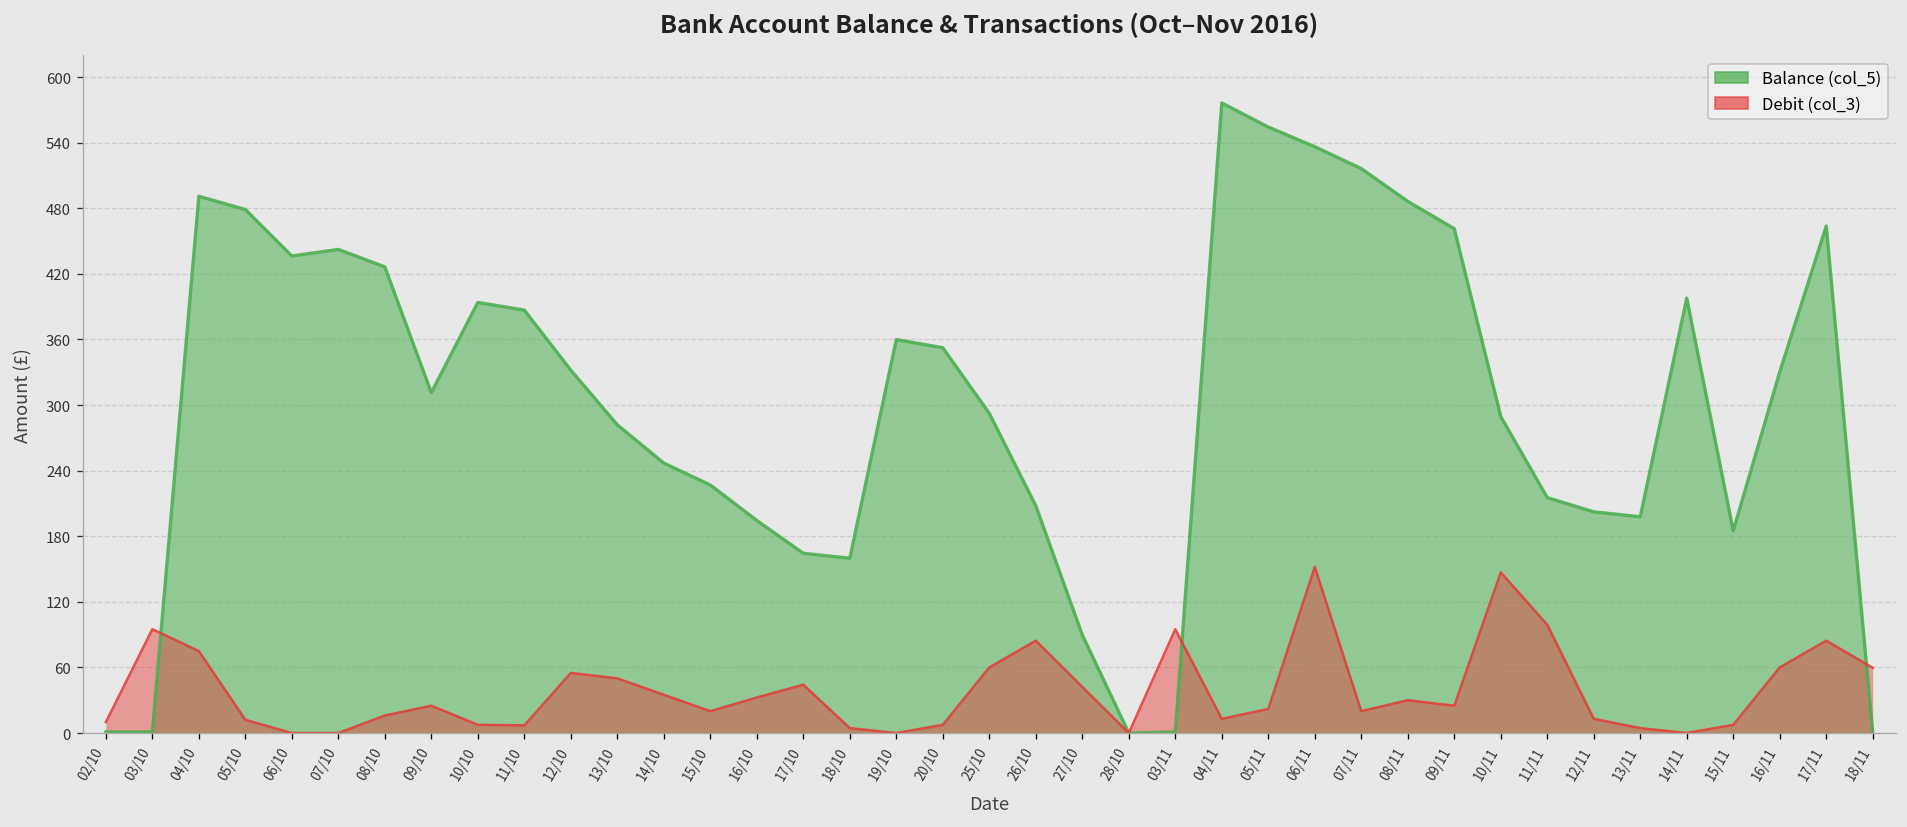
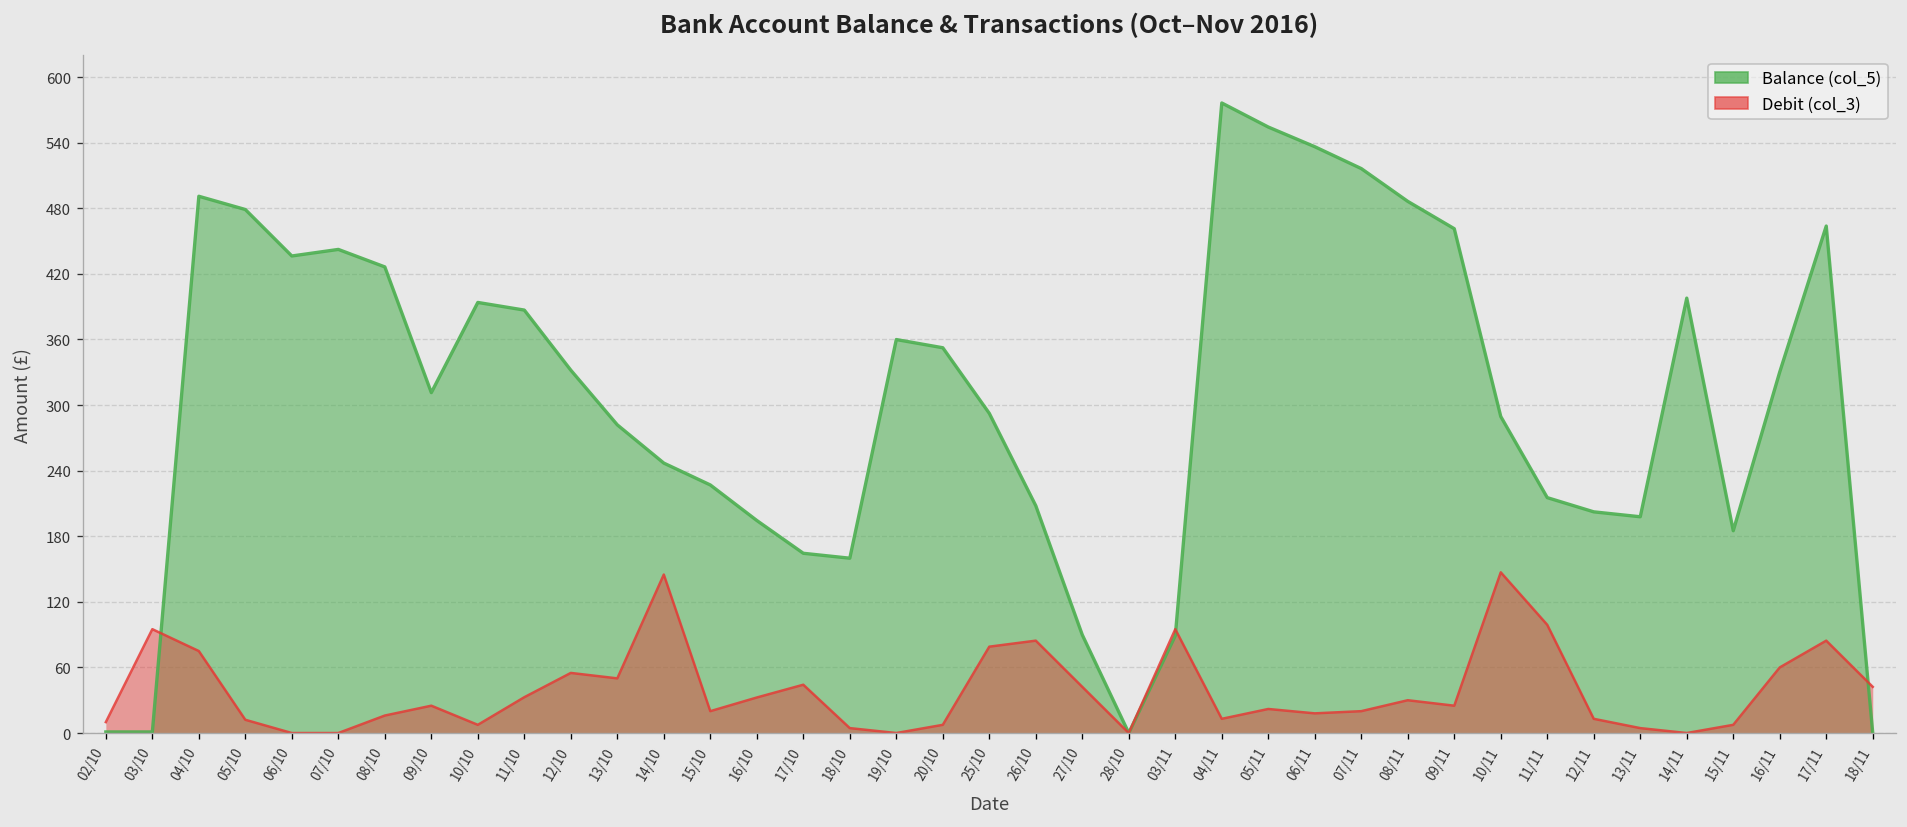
Debit (col_3), 11/10: 10 -> 30
Debit (col_3), 14/10: 30 -> 140
Debit (col_3), 25/10: 60 -> 80
Balance (col_5), 03/11: 0 -> 90
Debit (col_3), 06/11: 150 -> 20
Debit (col_3), 18/11: 60 -> 40
